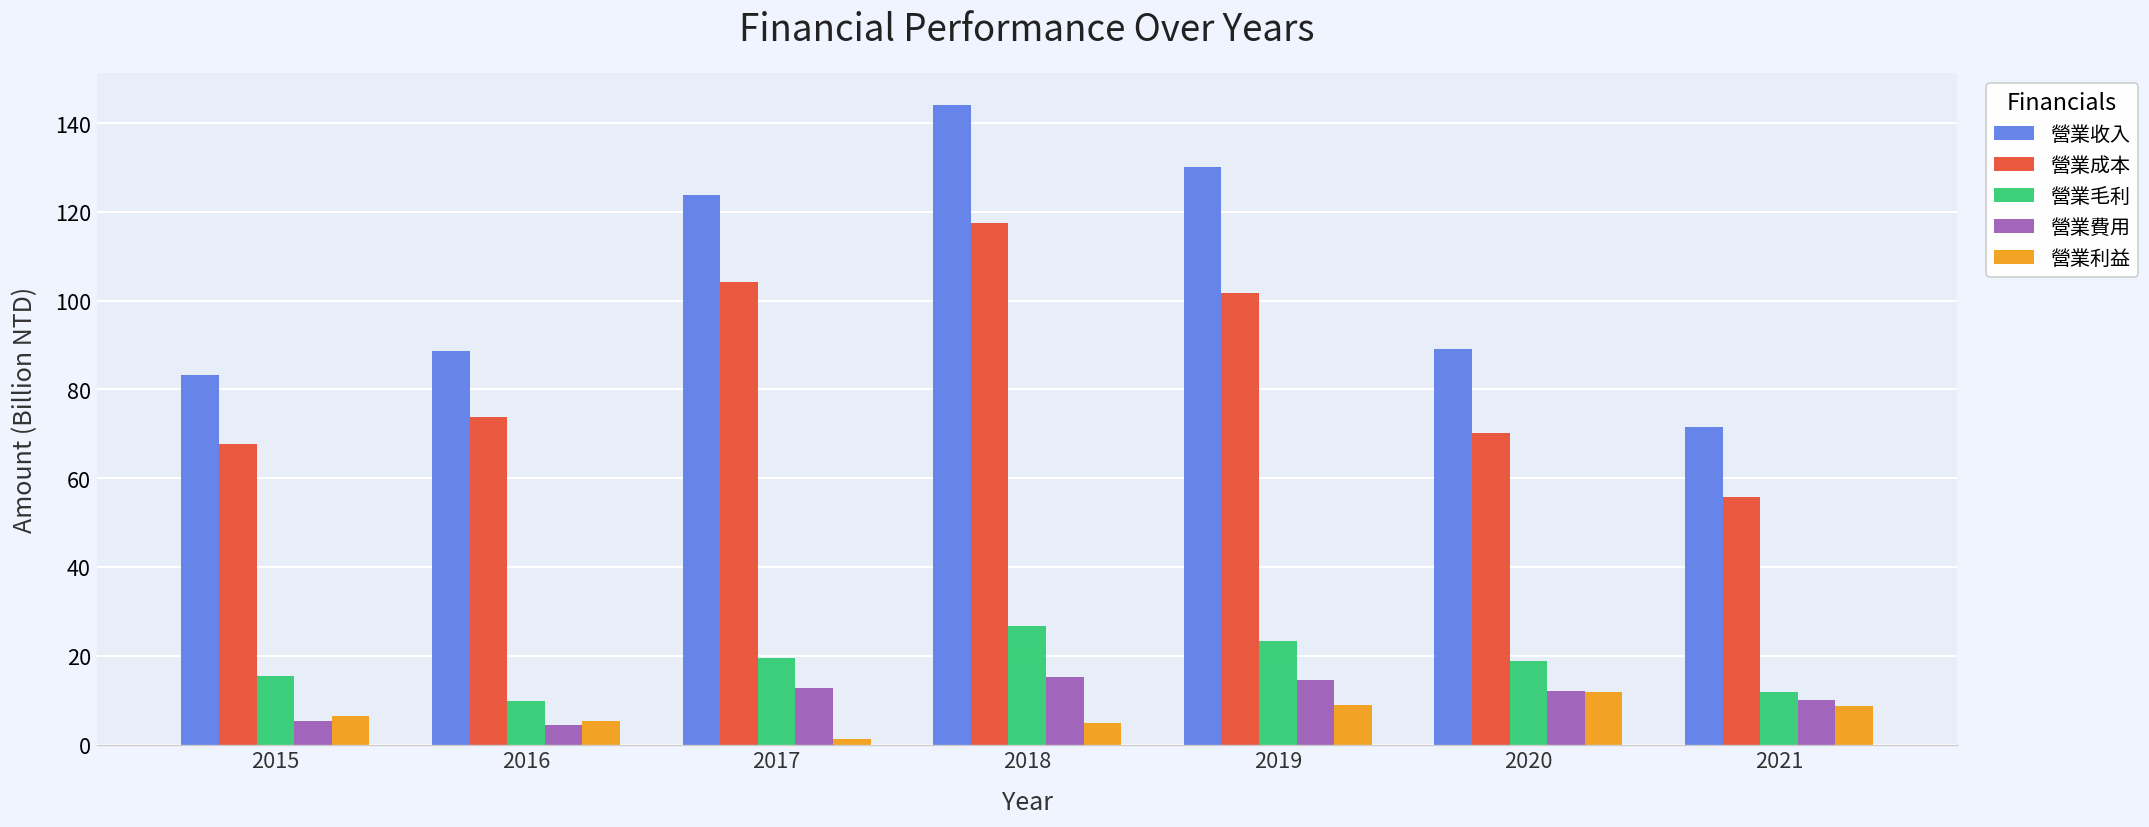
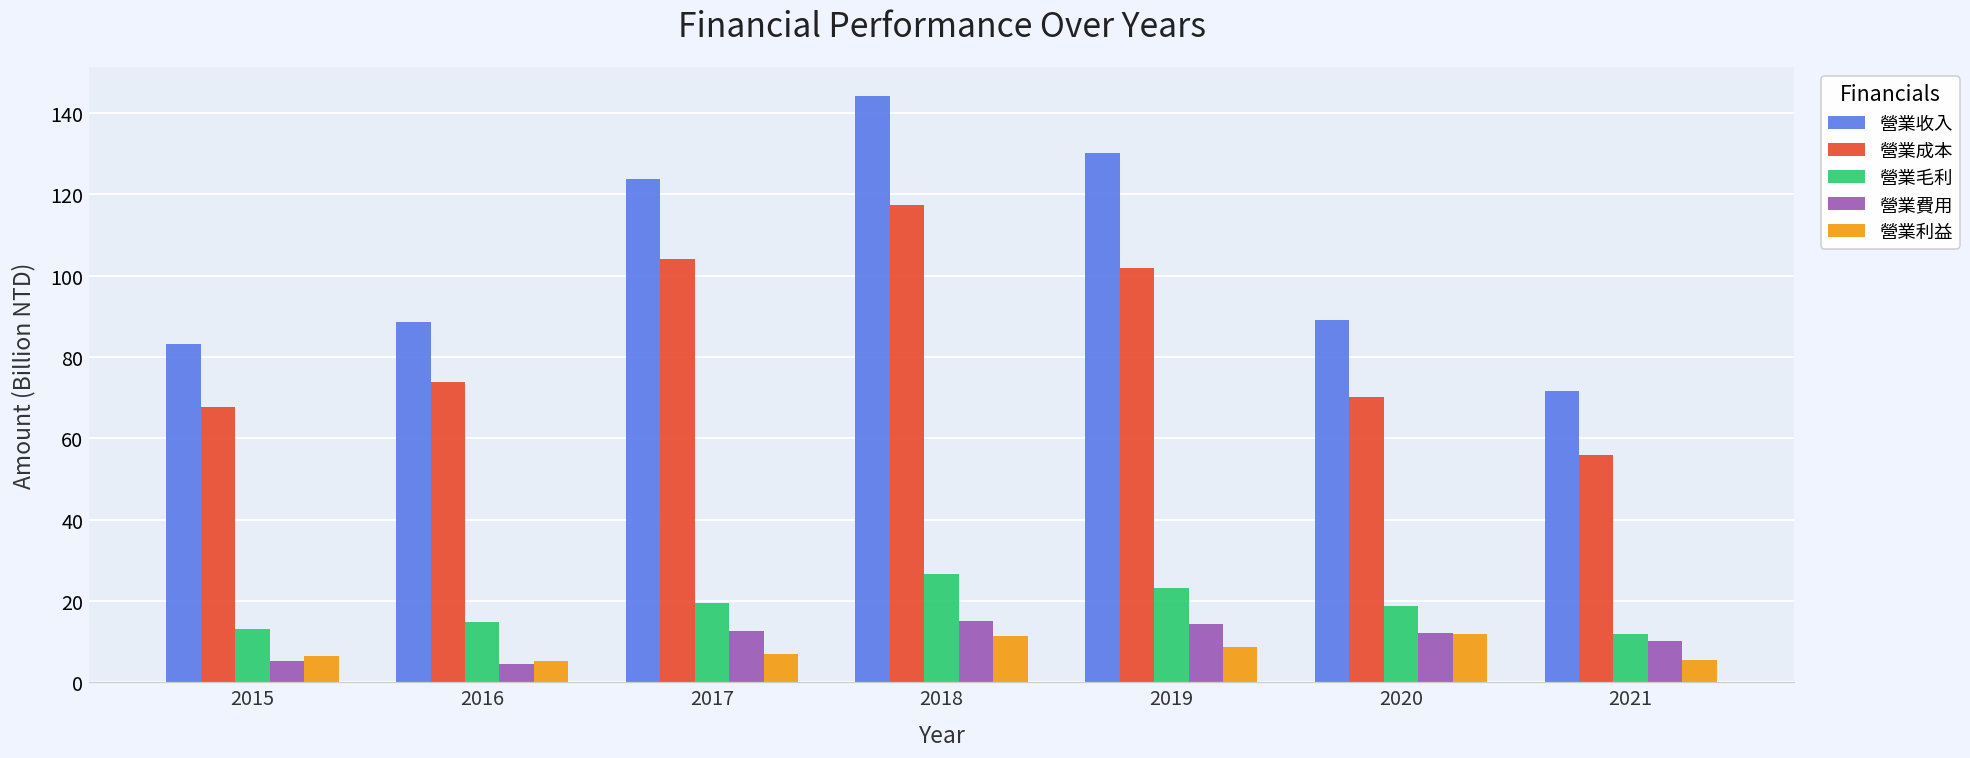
營業毛利, 2015: 15 -> 13
營業毛利, 2016: 10 -> 15
營業利益, 2017: 1 -> 7
營業利益, 2018: 5 -> 11
營業利益, 2021: 9 -> 6
